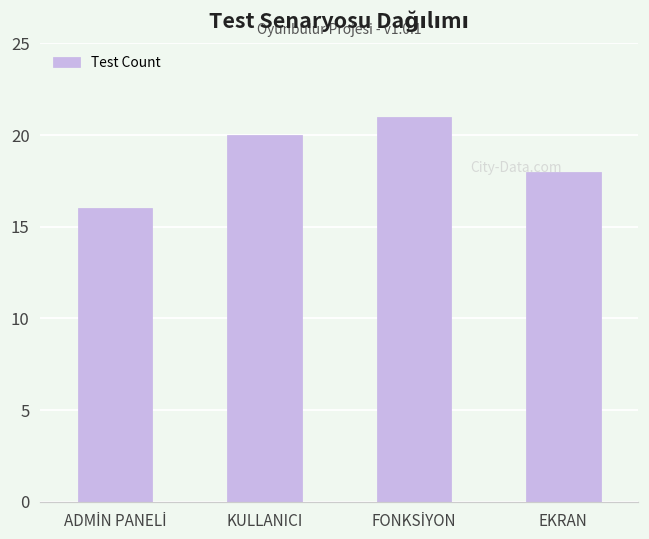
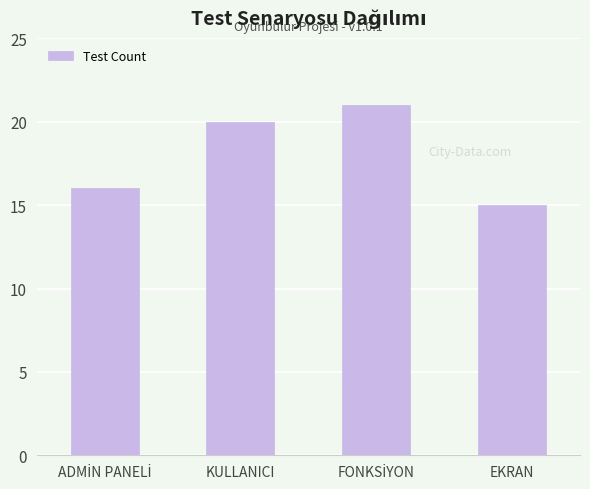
EKRAN: 18 -> 15
